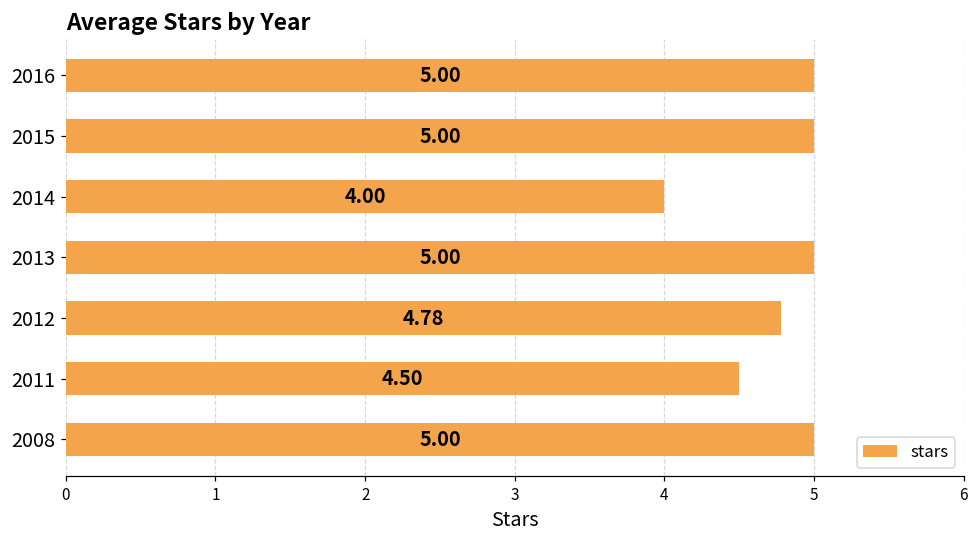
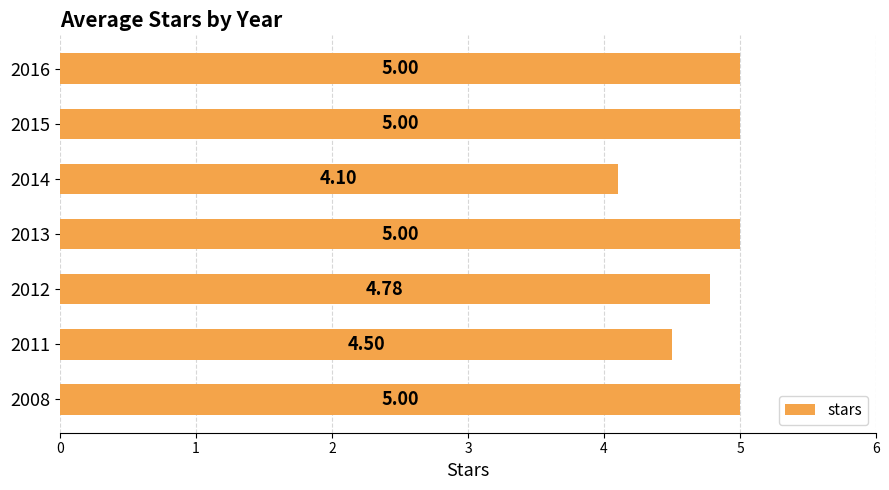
2014: 4.00 -> 4.10
